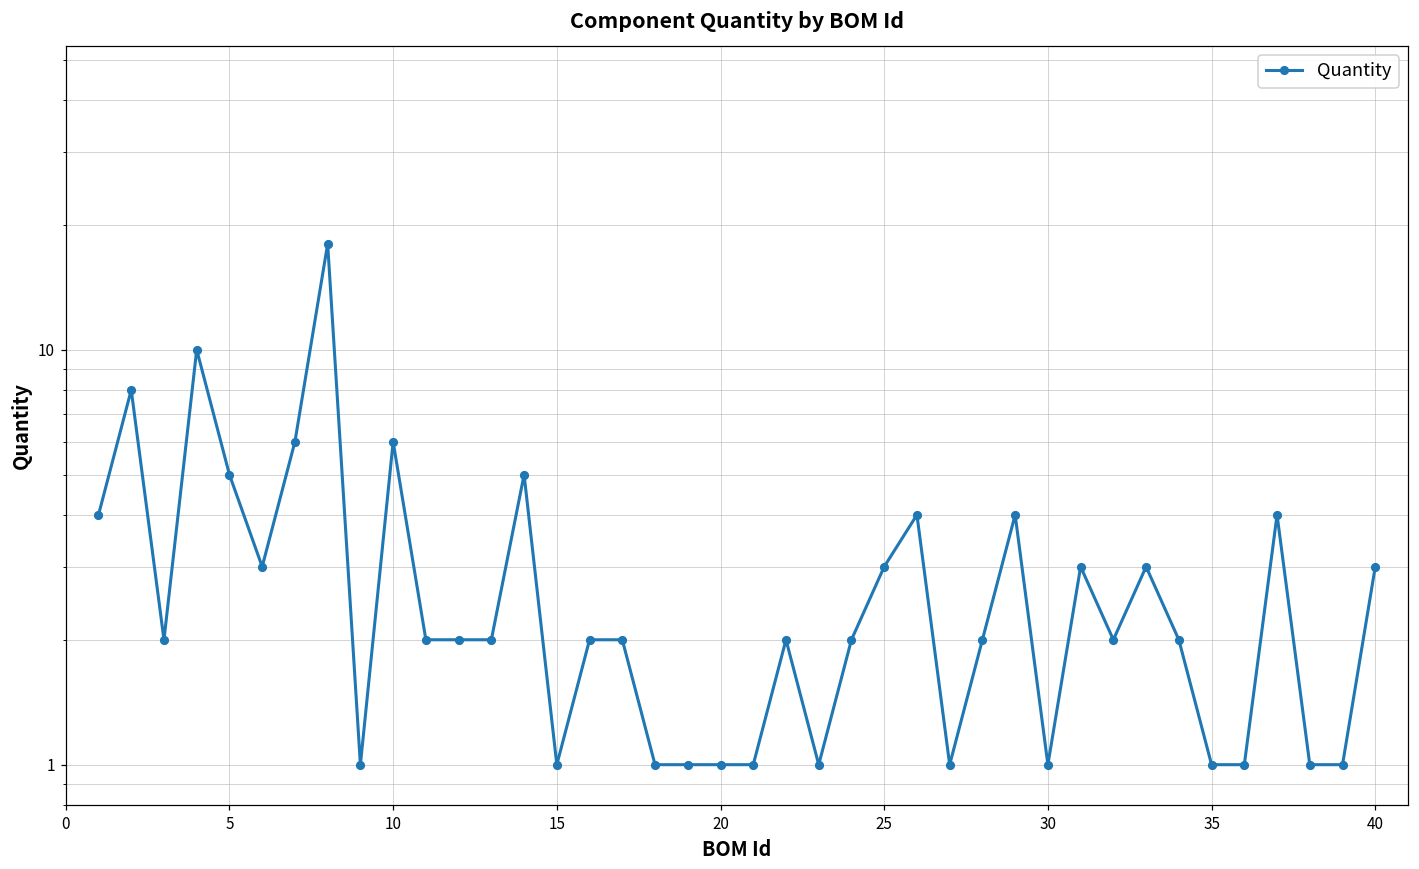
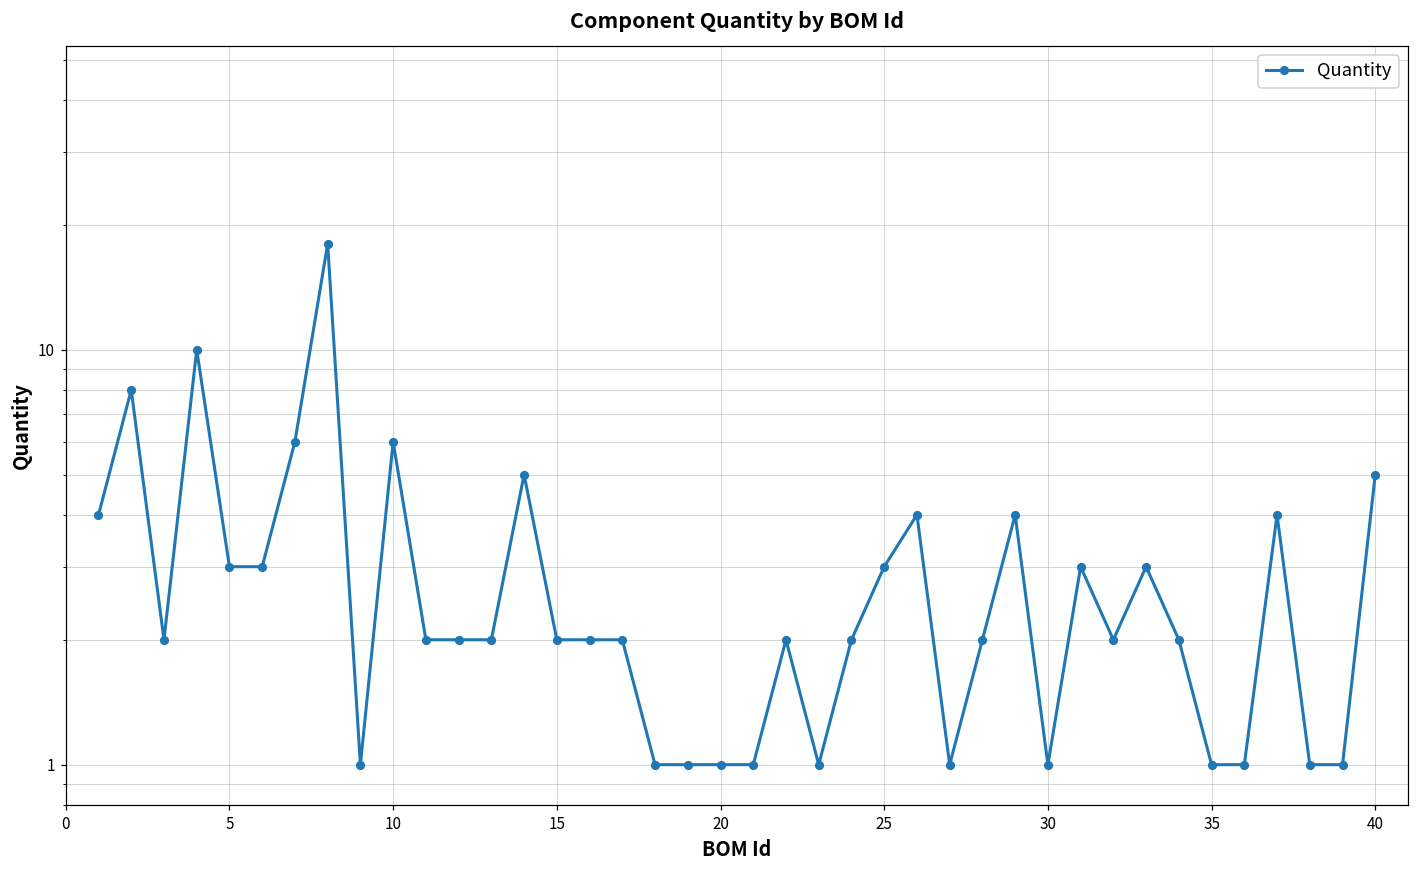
5: 5 -> 3
15: 1 -> 2
40: 3 -> 5
